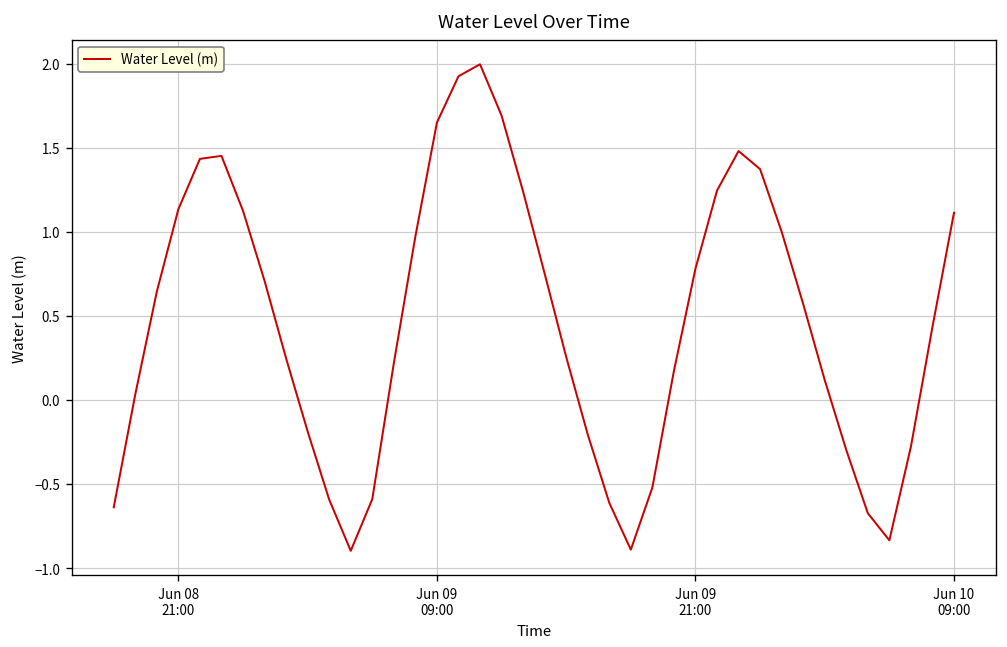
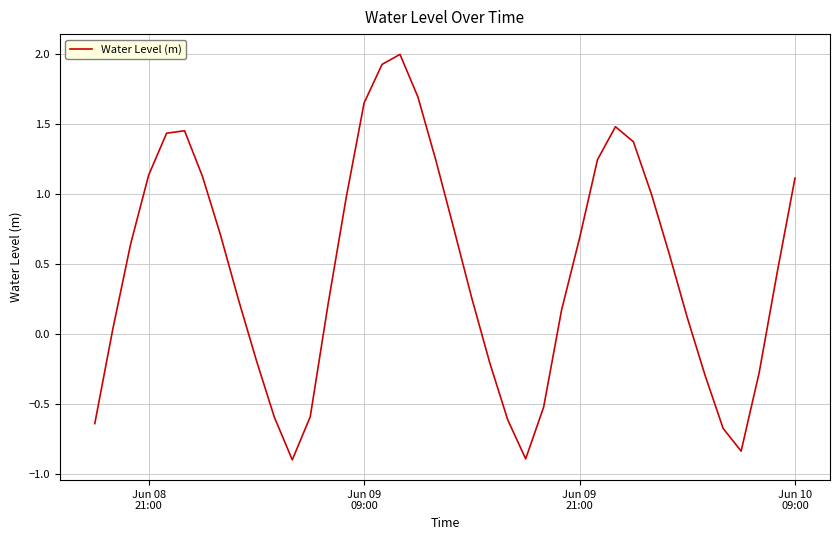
Jun 09 21:00: 0.78 -> 0.68
